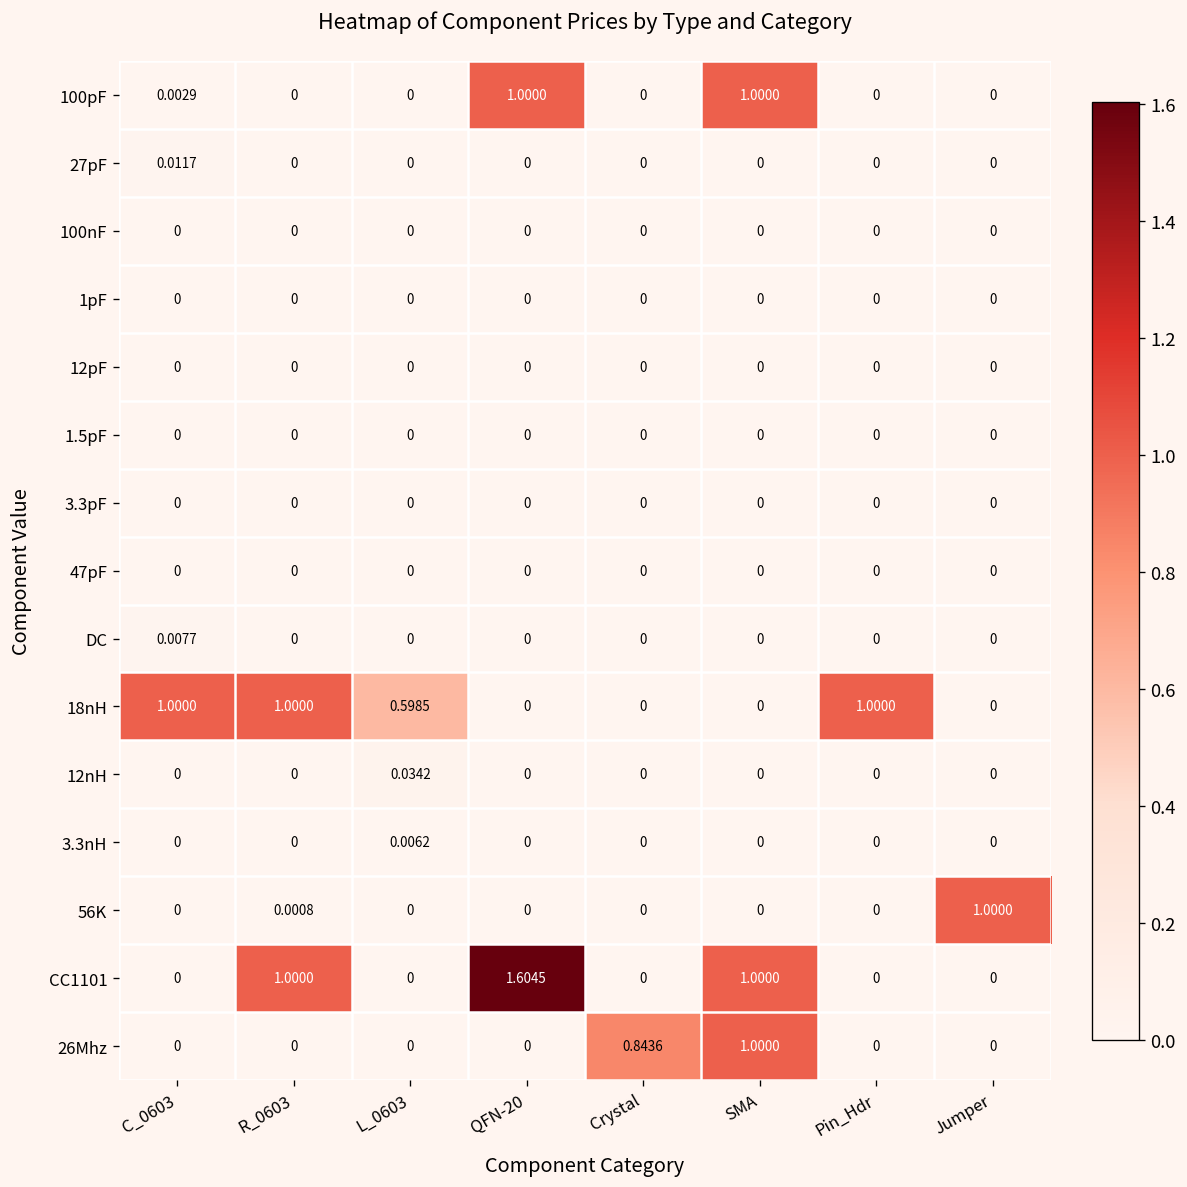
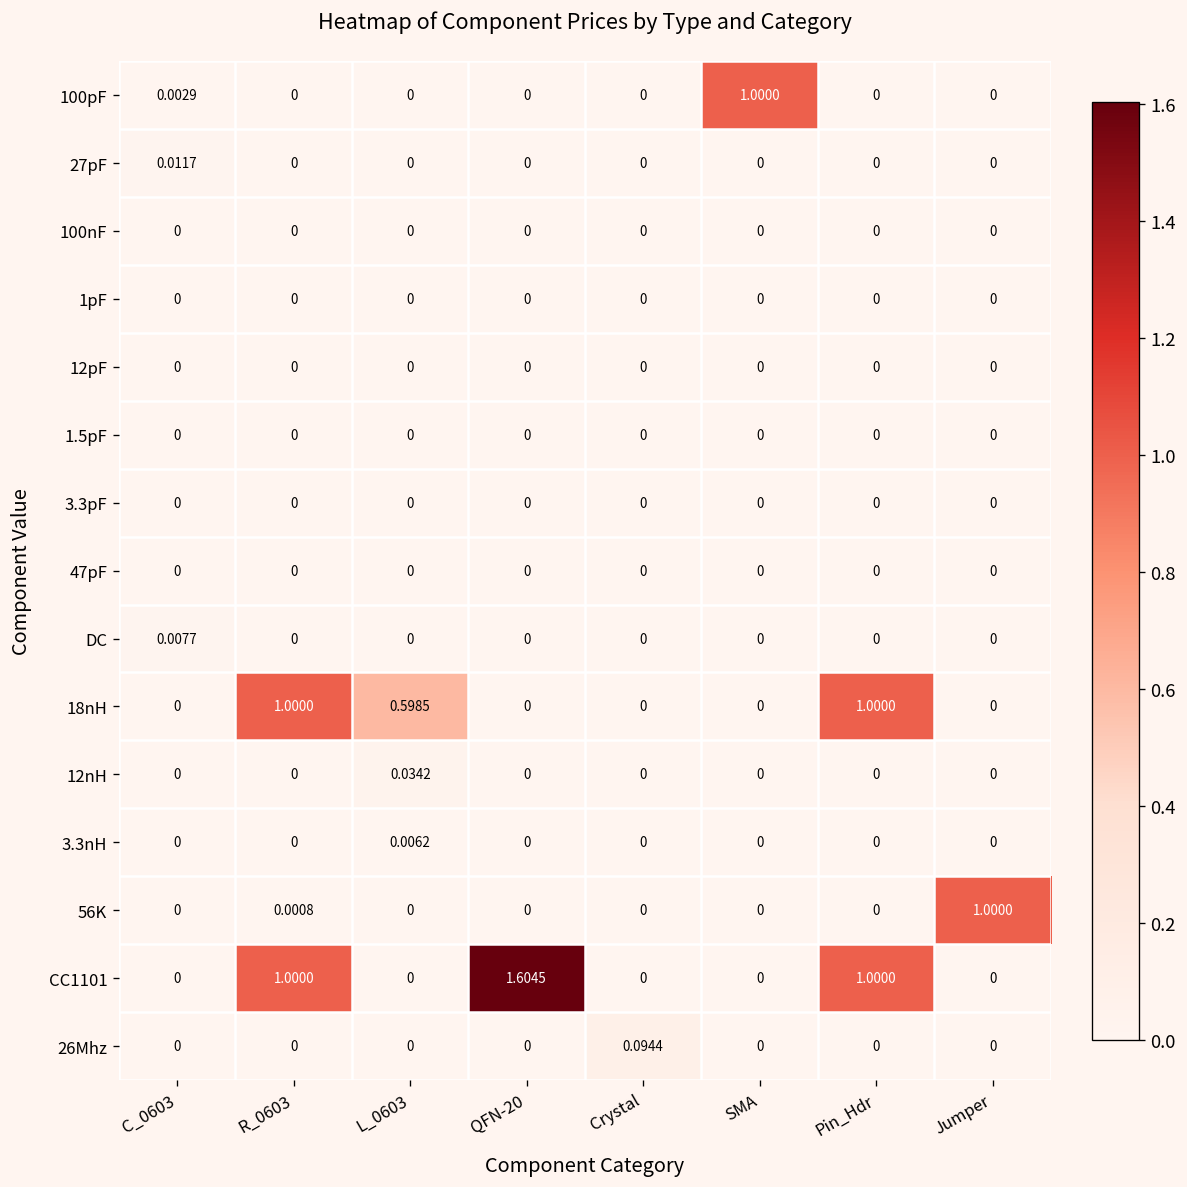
100pF, QFN-20: 1.0000 -> 0
18nH, C_0603: 1.0000 -> 0
CC1101, SMA: 1.0000 -> 0
CC1101, Pin_Hdr: 0 -> 1.0000
26Mhz, Crystal: 0.8436 -> 0.0944
26Mhz, SMA: 1.0000 -> 0
